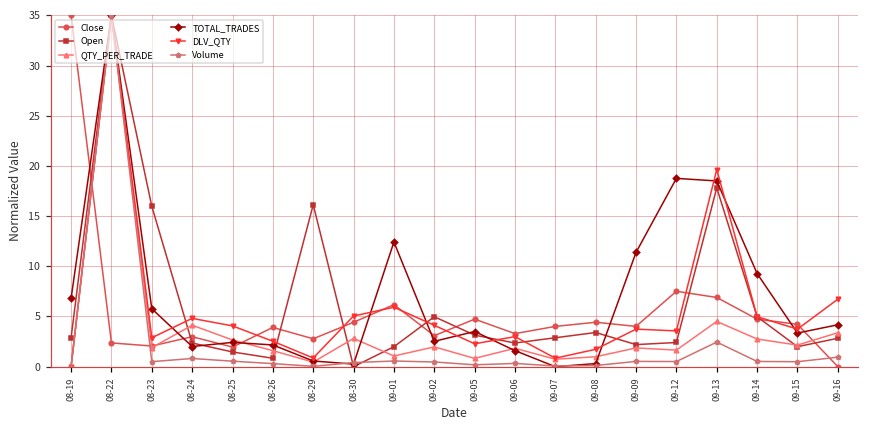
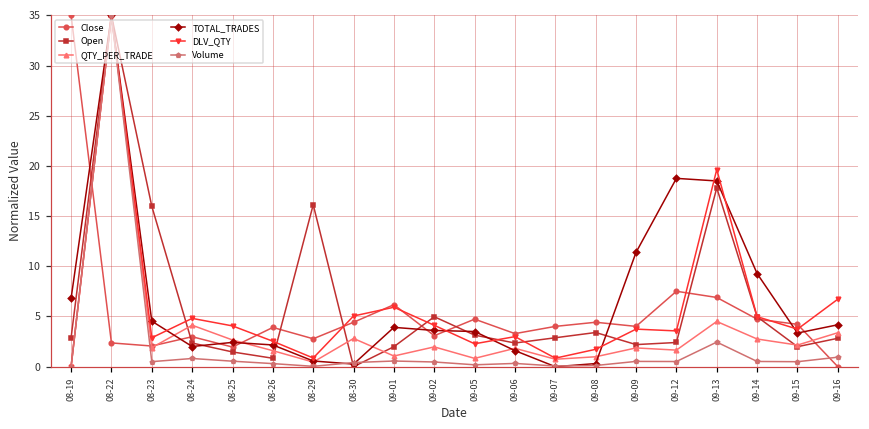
TOTAL_TRADES, 08-23: 6 -> 5
TOTAL_TRADES, 09-01: 12 -> 4
TOTAL_TRADES, 09-02: 3 -> 4
